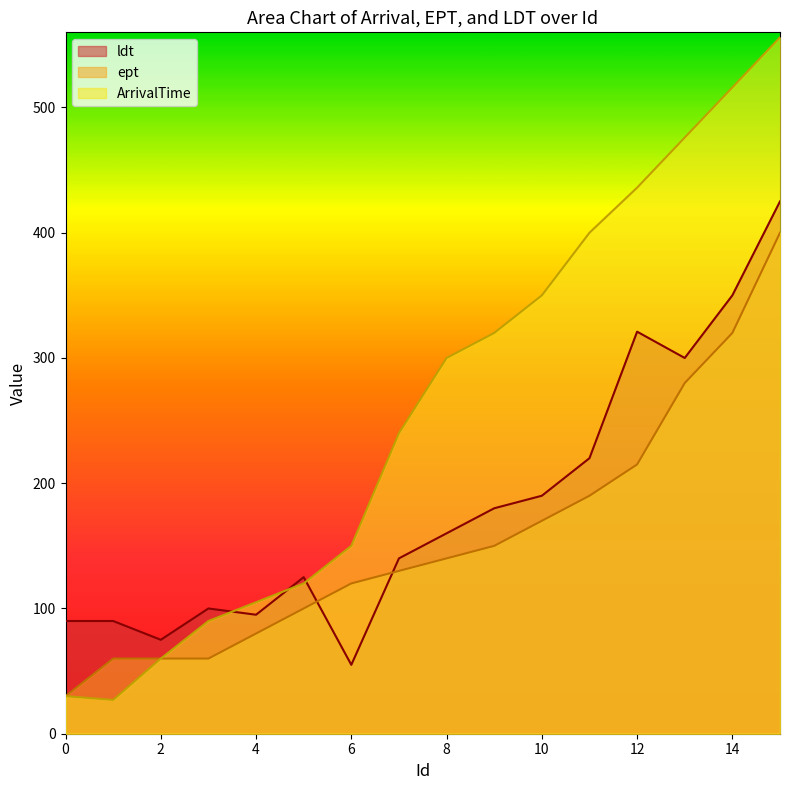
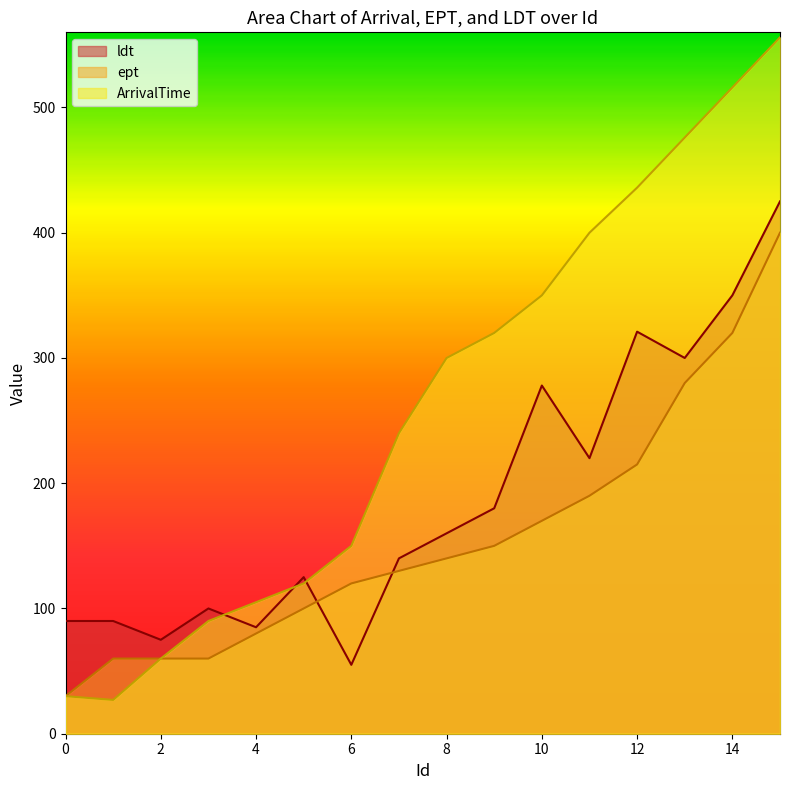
ldt, 4: 95 -> 85
ldt, 10: 190 -> 278
